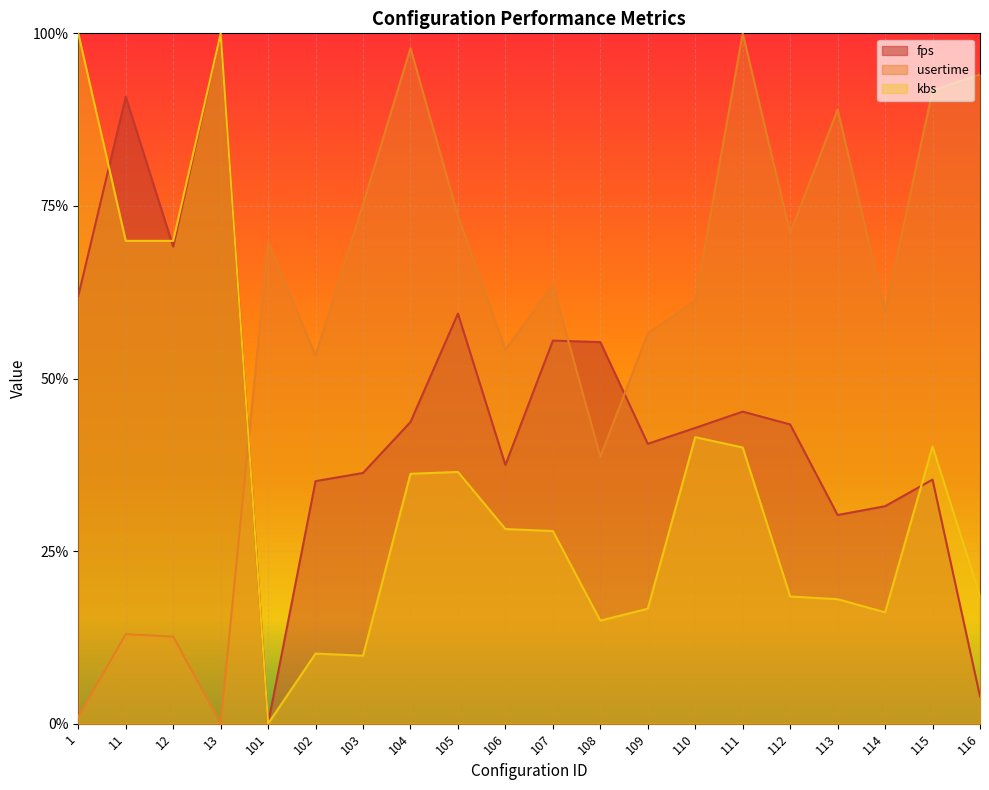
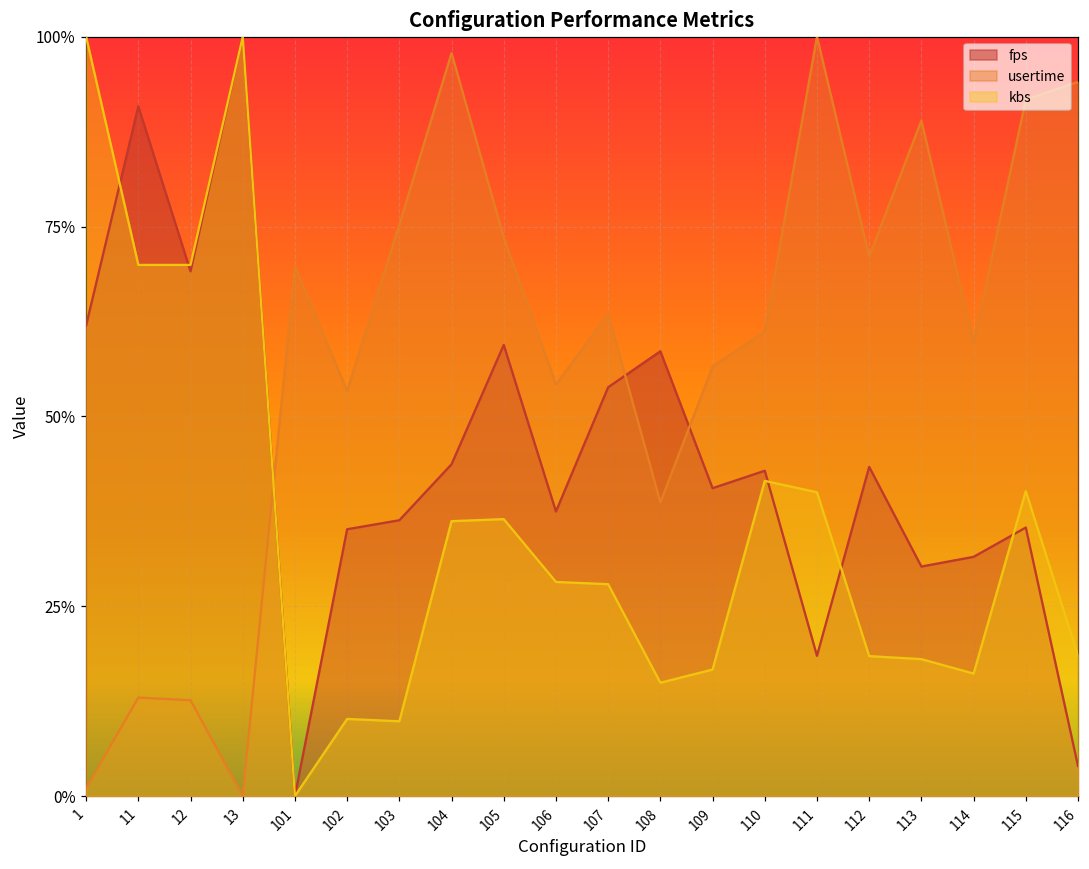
fps, 107: 55% -> 54%
fps, 108: 55% -> 59%
fps, 111: 45% -> 18%
